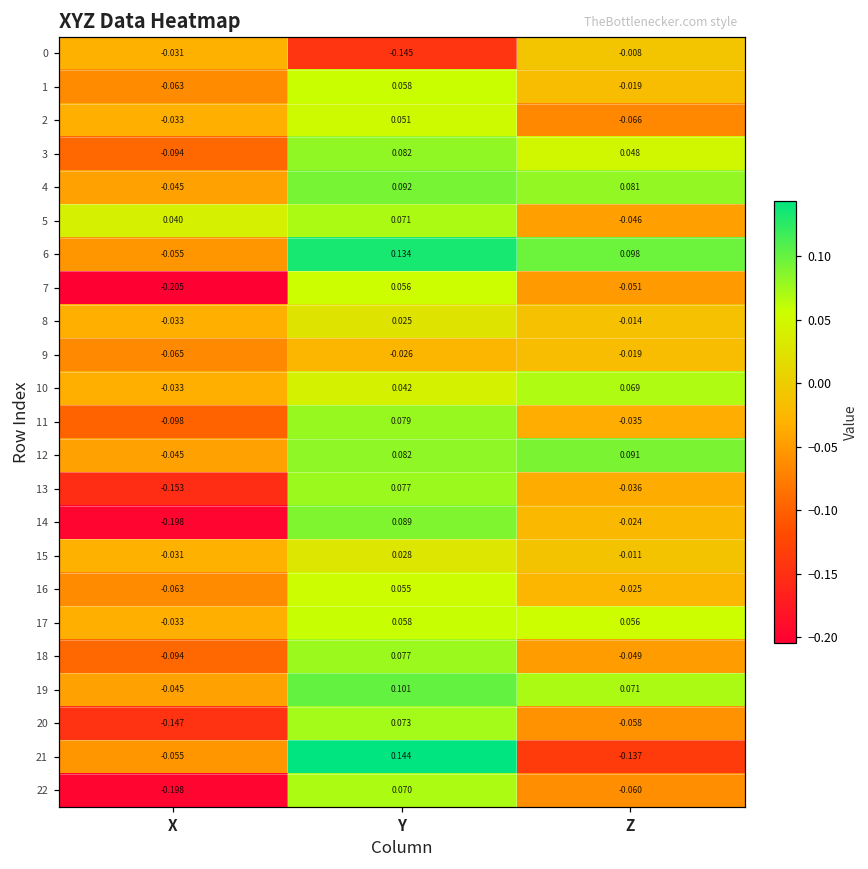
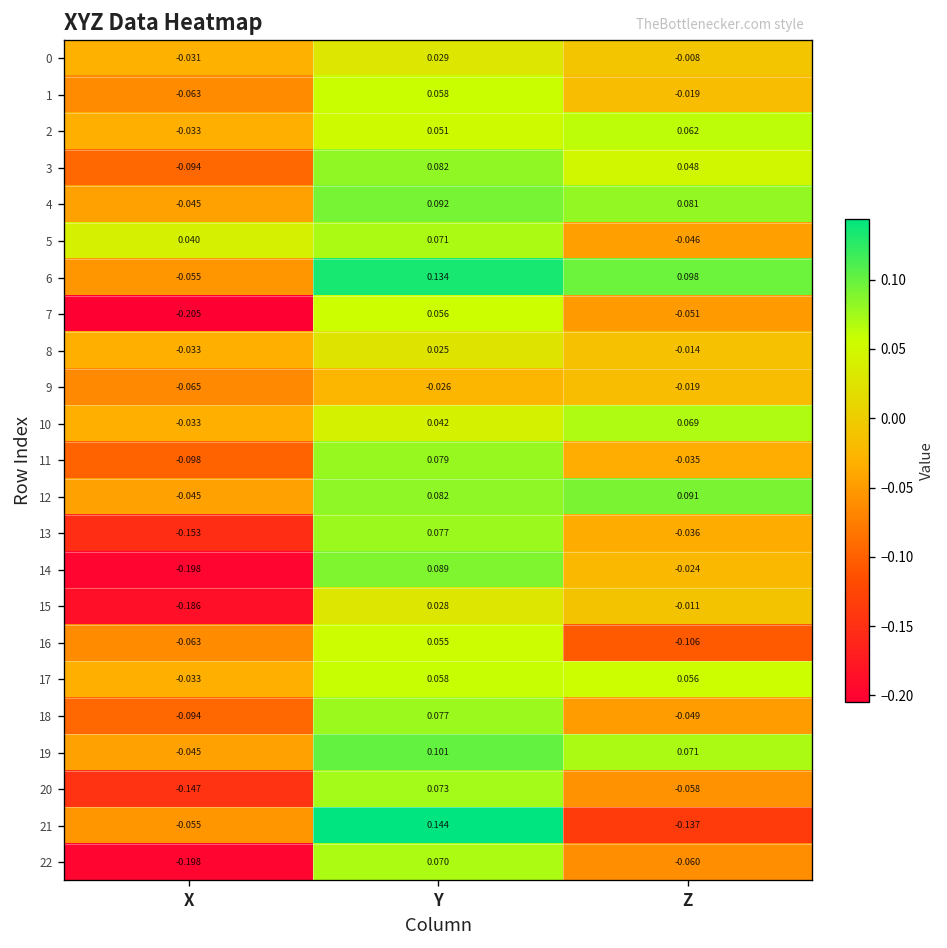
0, Y: -0.145 -> 0.029
2, Z: -0.066 -> 0.062
15, X: -0.031 -> -0.186
16, Z: -0.025 -> -0.106
